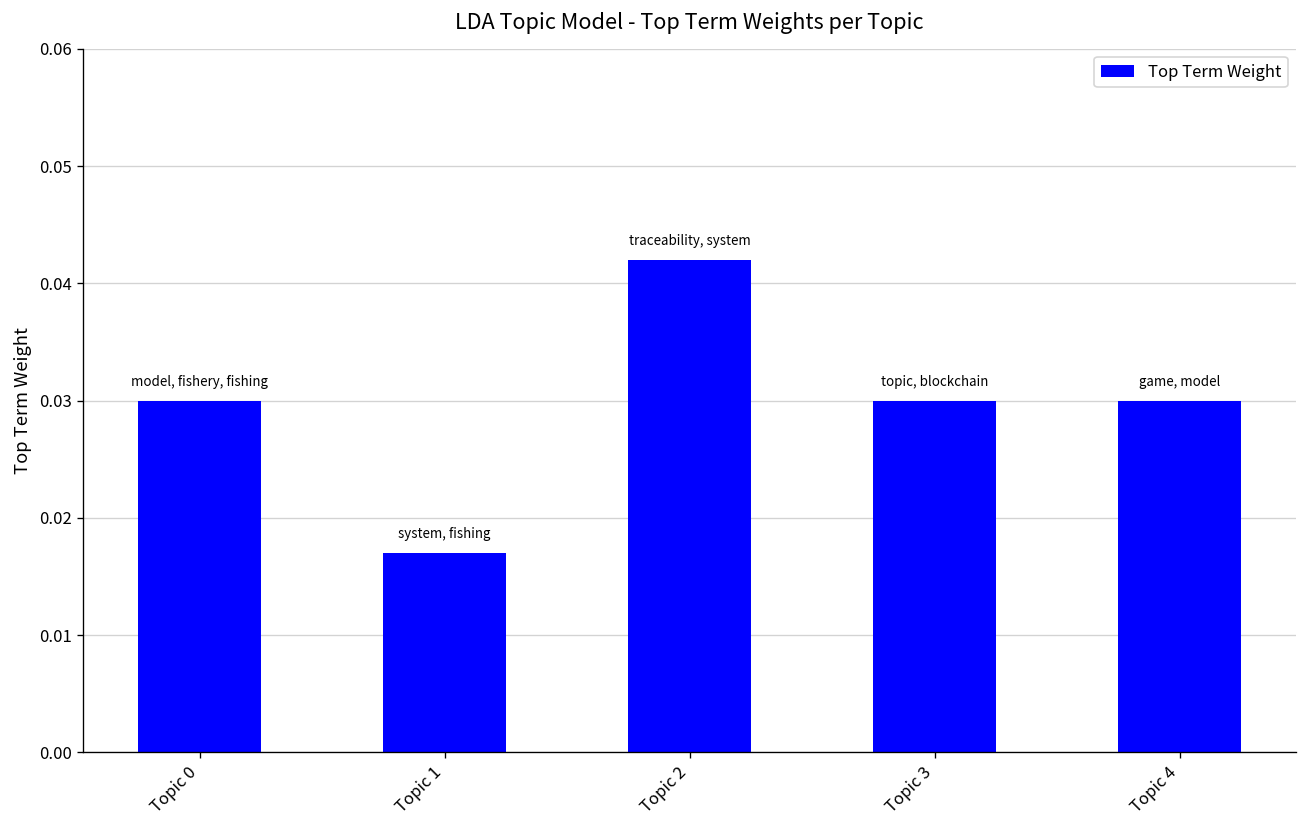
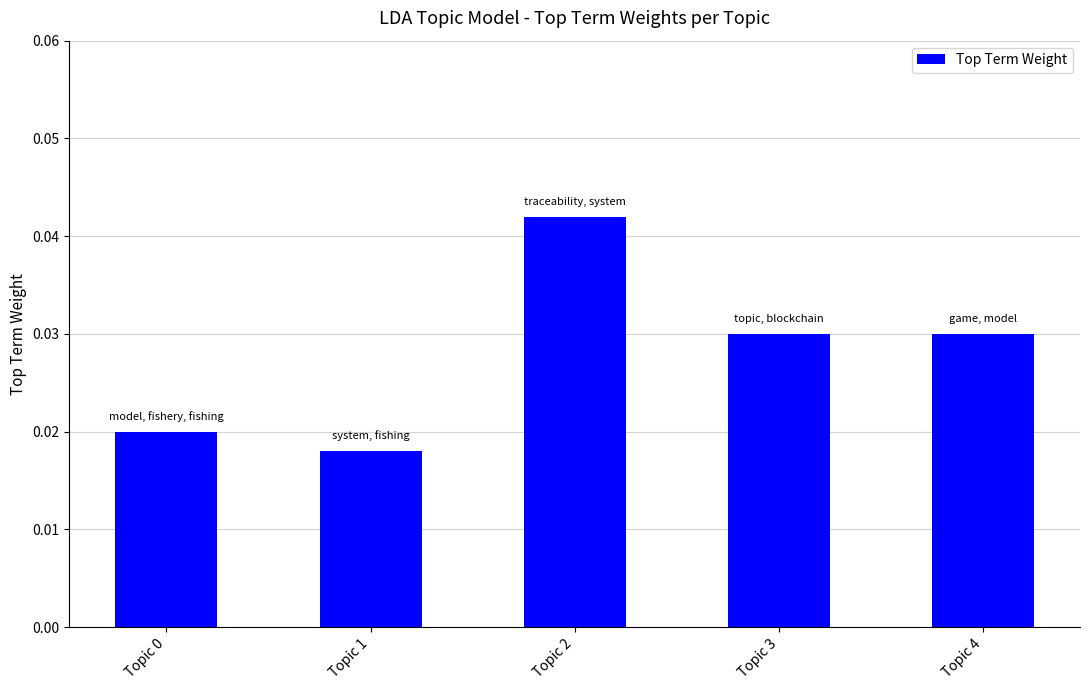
Topic 0: 0.03 -> 0.02
Topic 1: 0.017 -> 0.018
